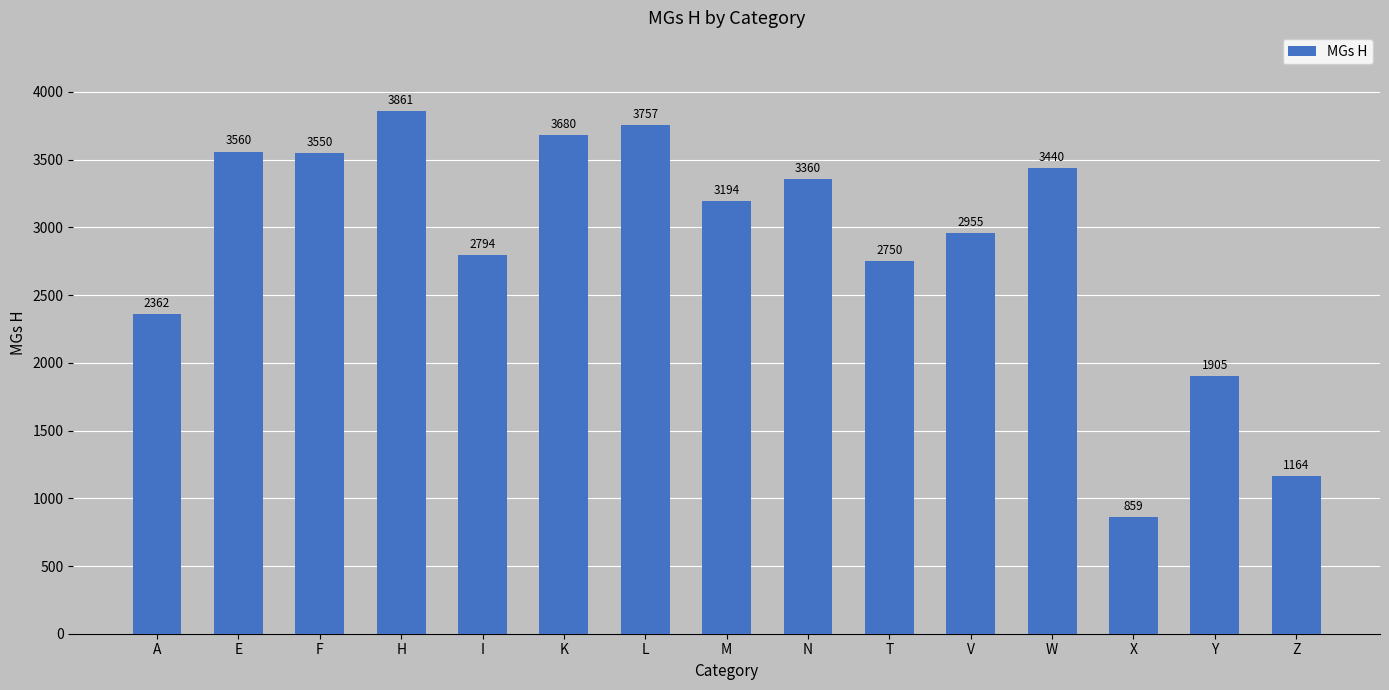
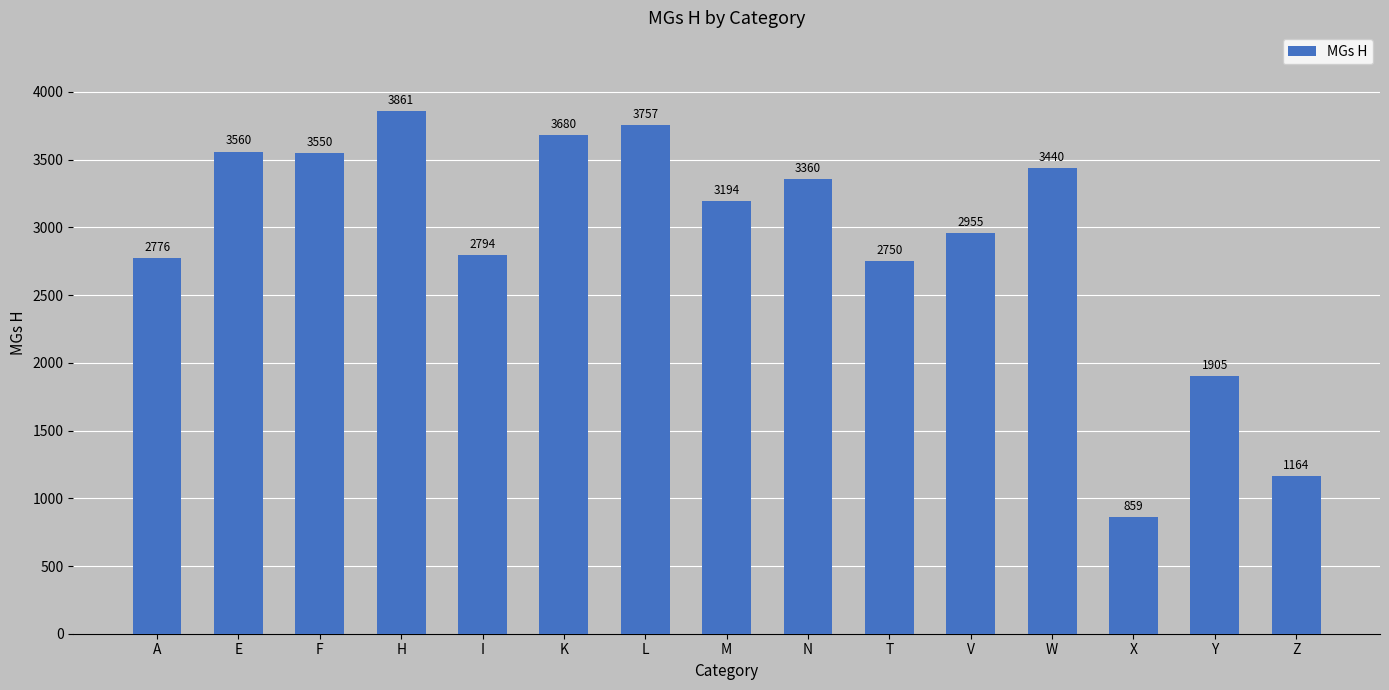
A: 2362 -> 2776
